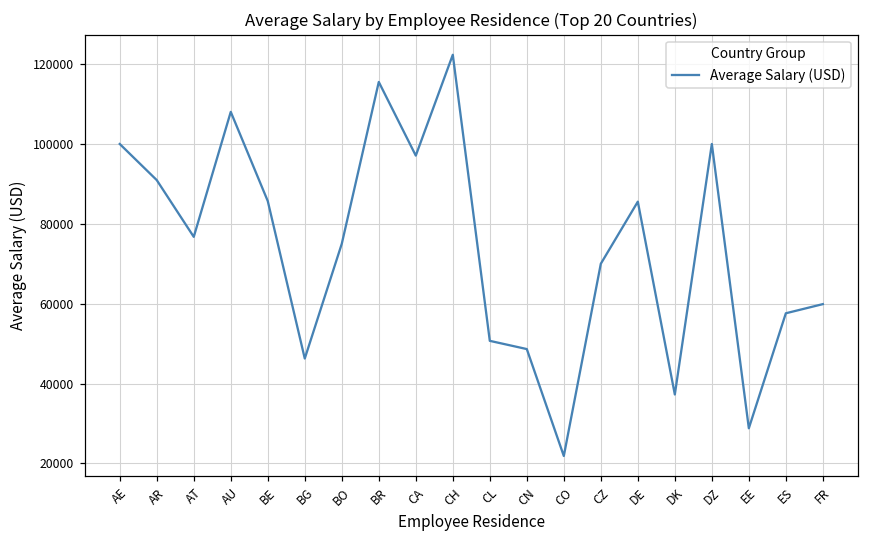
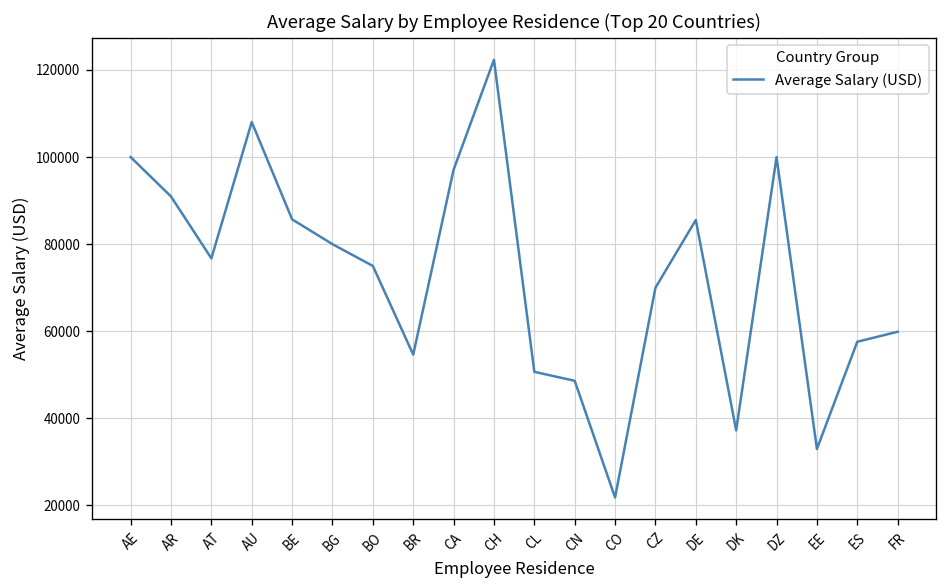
BG: 46000 -> 80000
BR: 116000 -> 55000
EE: 29000 -> 33000
